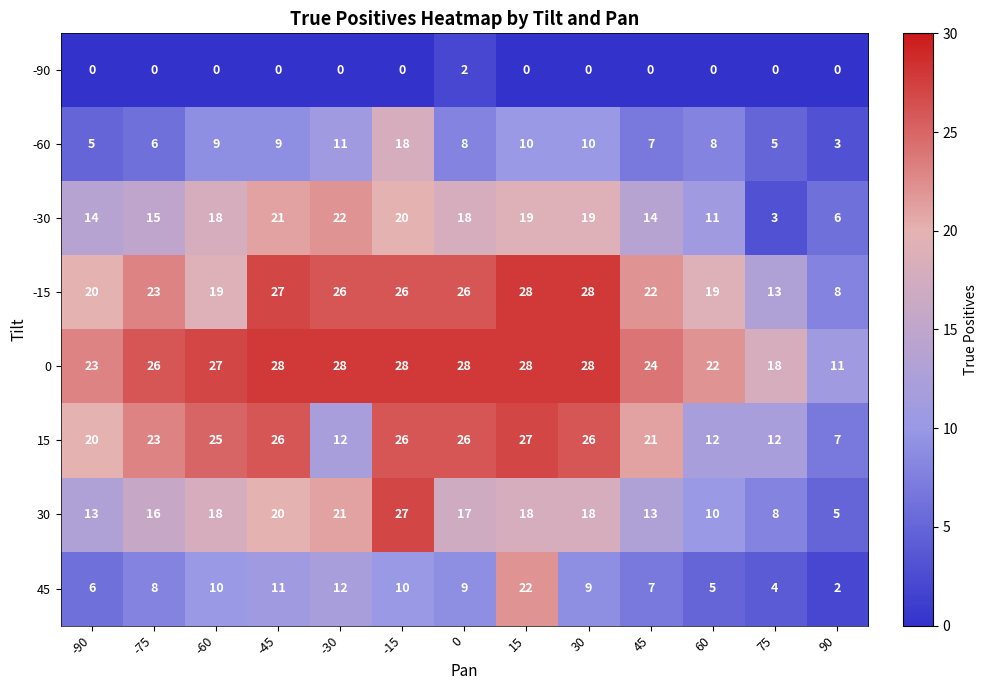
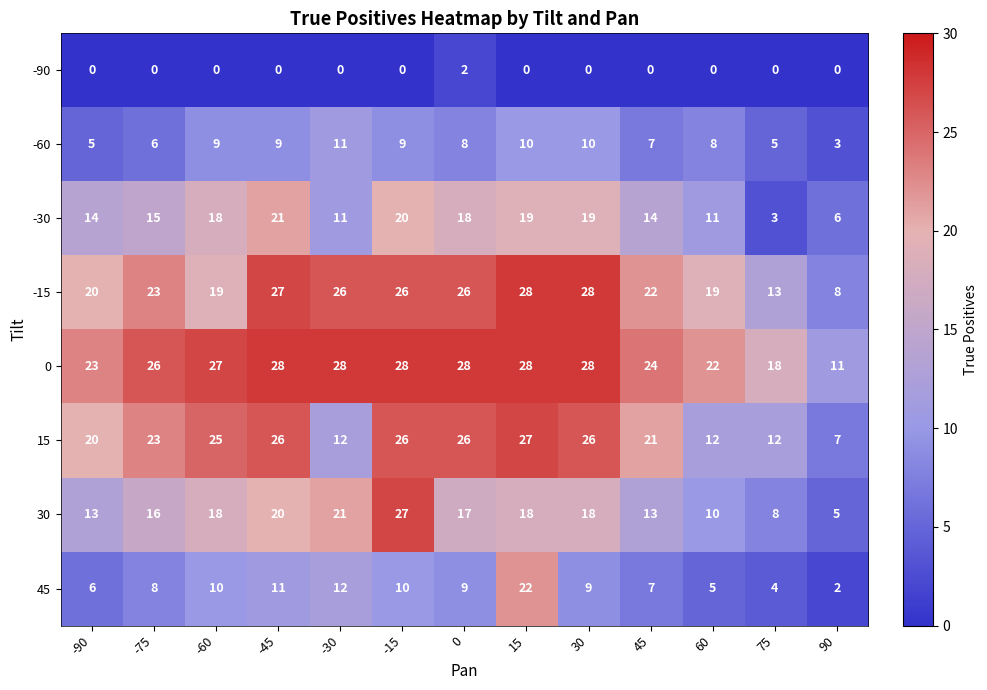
-60, -15: 18 -> 9
-30, -30: 22 -> 11
